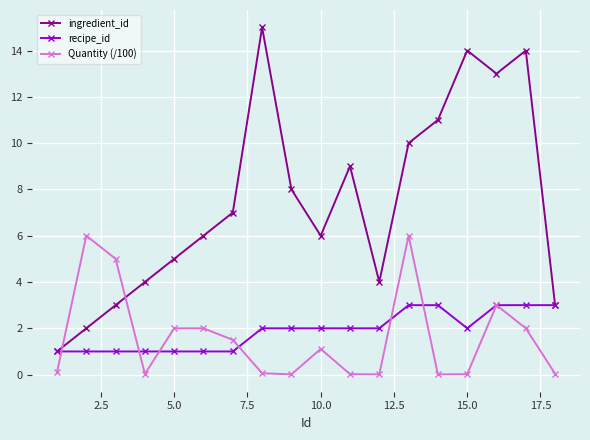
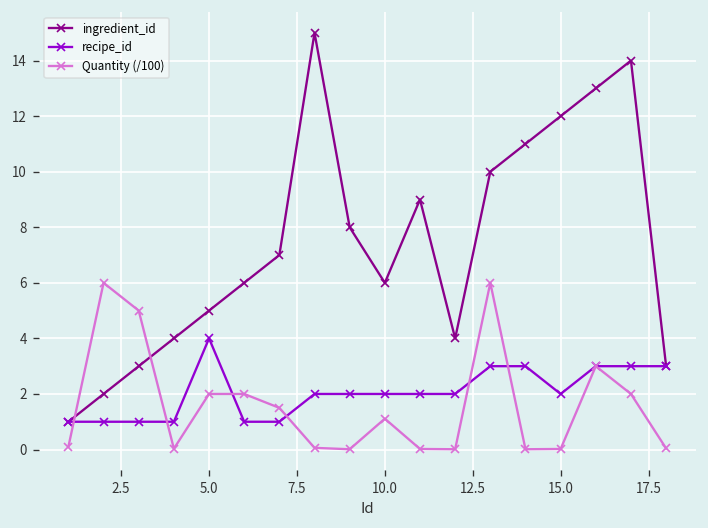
recipe_id, 5.0: 1 -> 4
ingredient_id, 15.0: 14 -> 12
